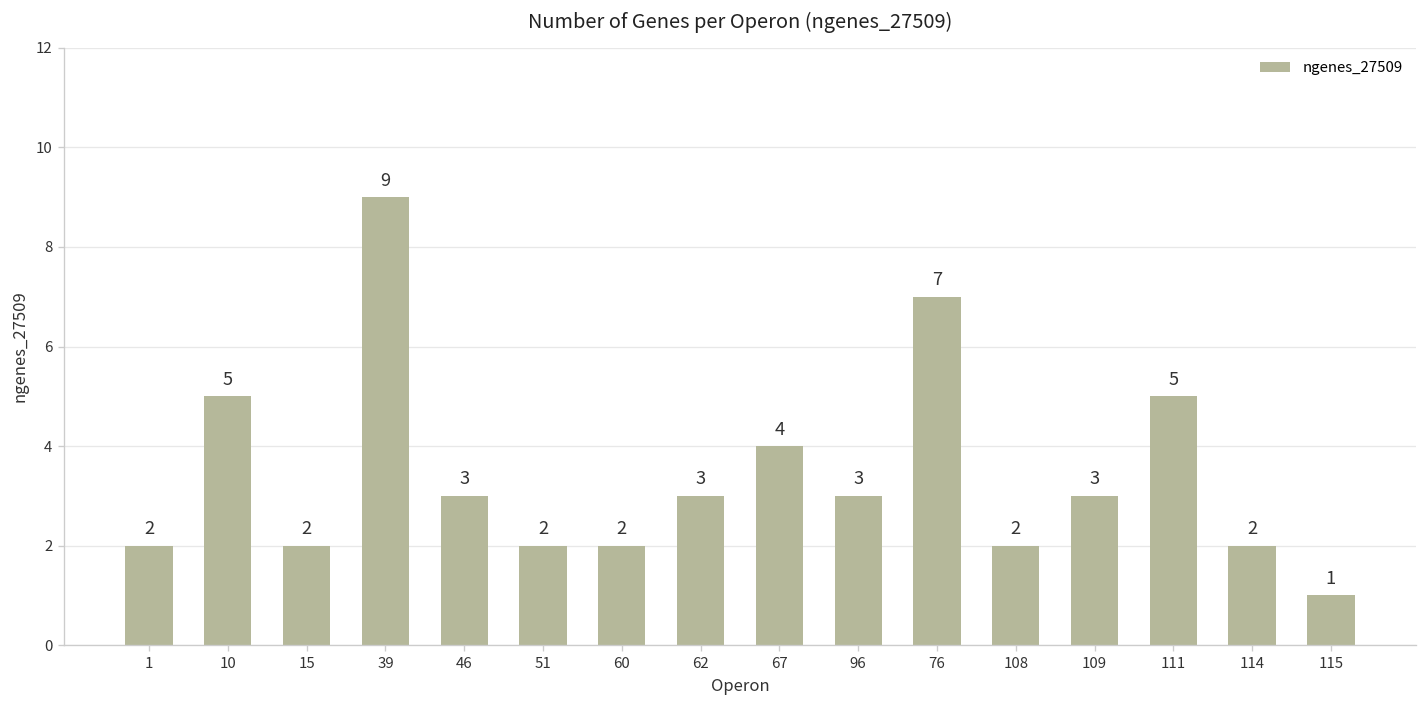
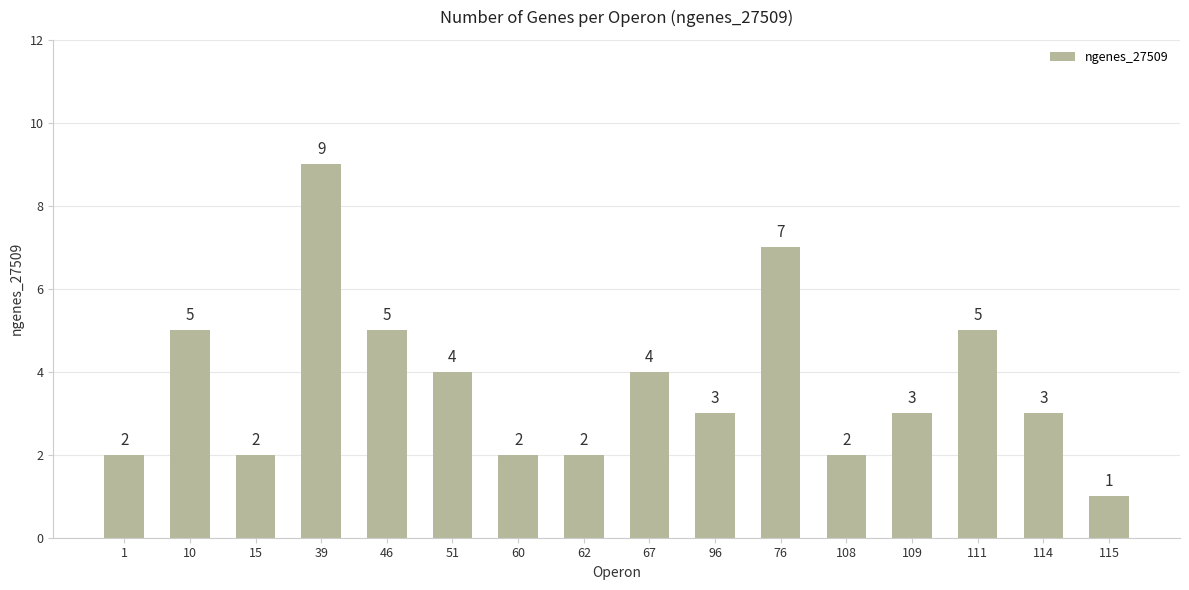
46: 3 -> 5
51: 2 -> 4
62: 3 -> 2
114: 2 -> 3
